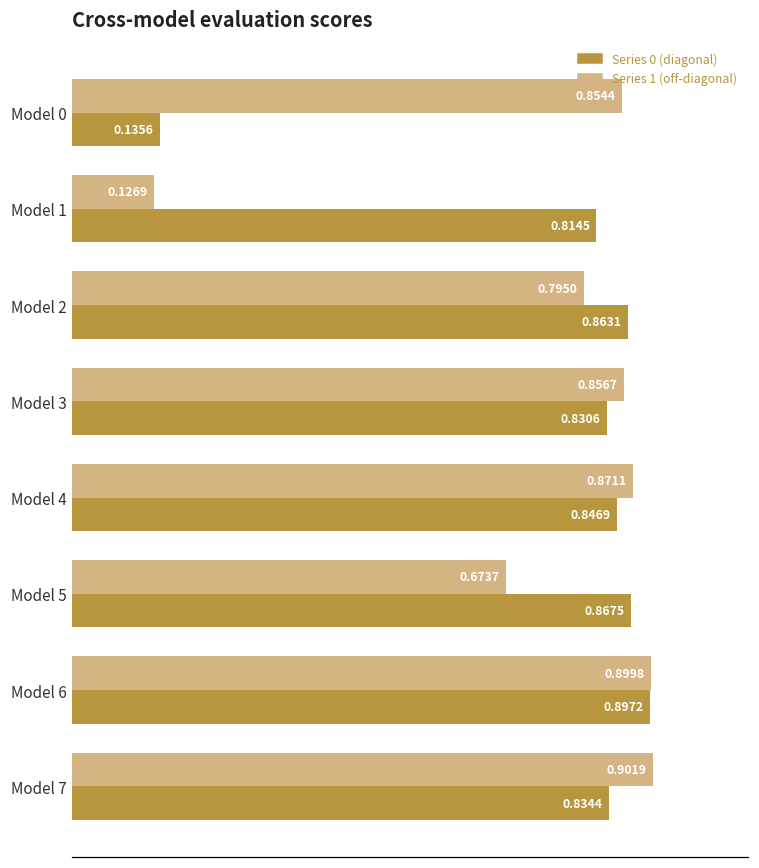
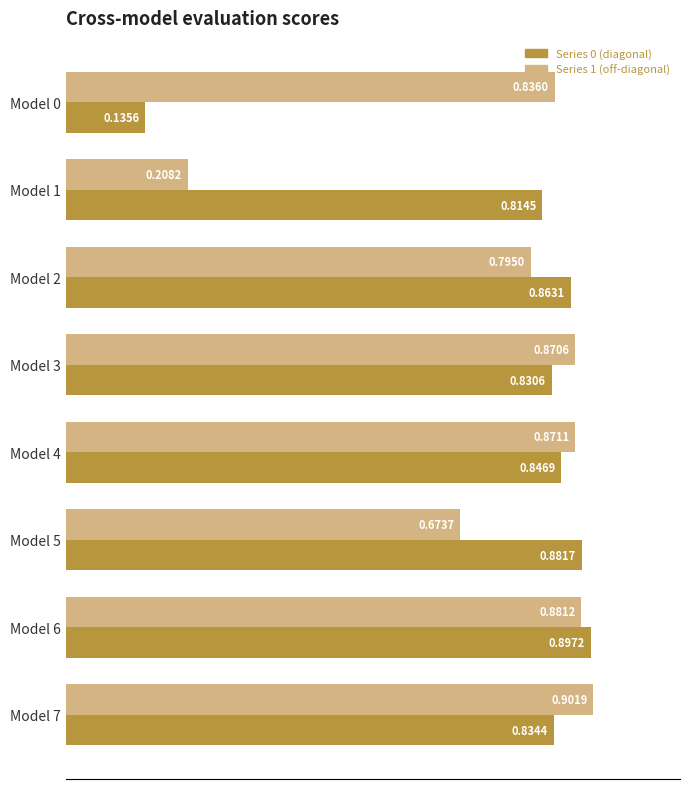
Series 1 (off-diagonal), Model 0: 0.8544 -> 0.8360
Series 1 (off-diagonal), Model 1: 0.1269 -> 0.2082
Series 1 (off-diagonal), Model 3: 0.8567 -> 0.8706
Series 0 (diagonal), Model 5: 0.8675 -> 0.8817
Series 1 (off-diagonal), Model 6: 0.8998 -> 0.8812
